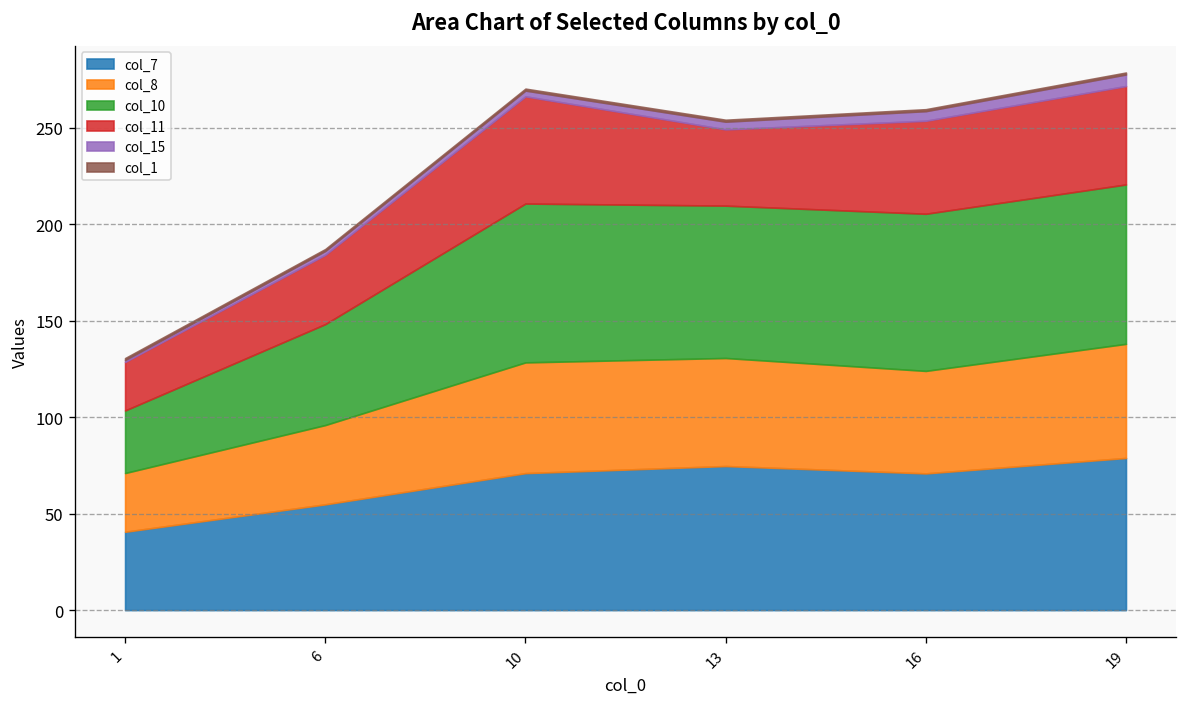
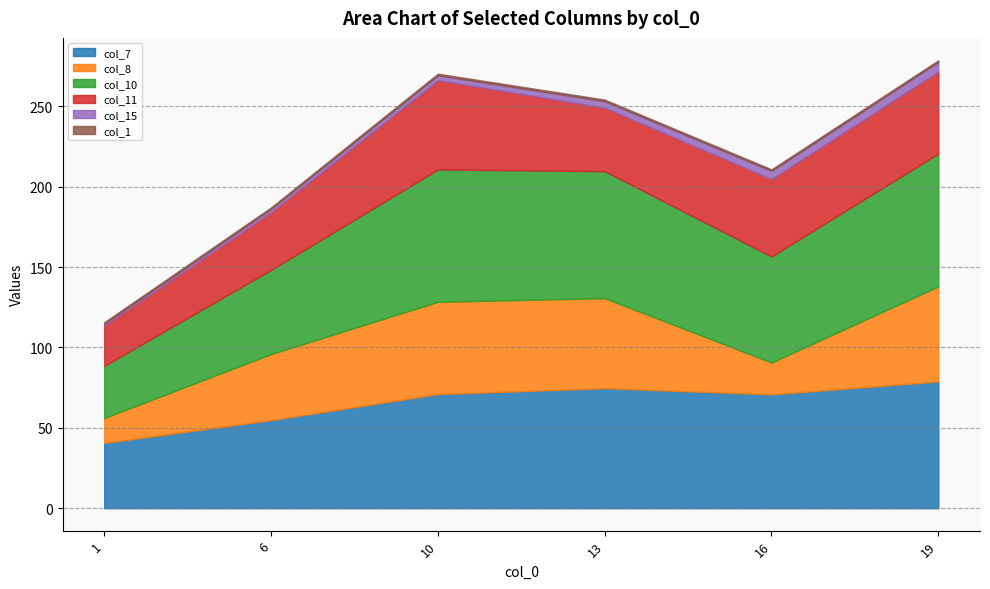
col_8, 1: 30 -> 16
col_8, 16: 53 -> 20
col_10, 16: 81 -> 66
